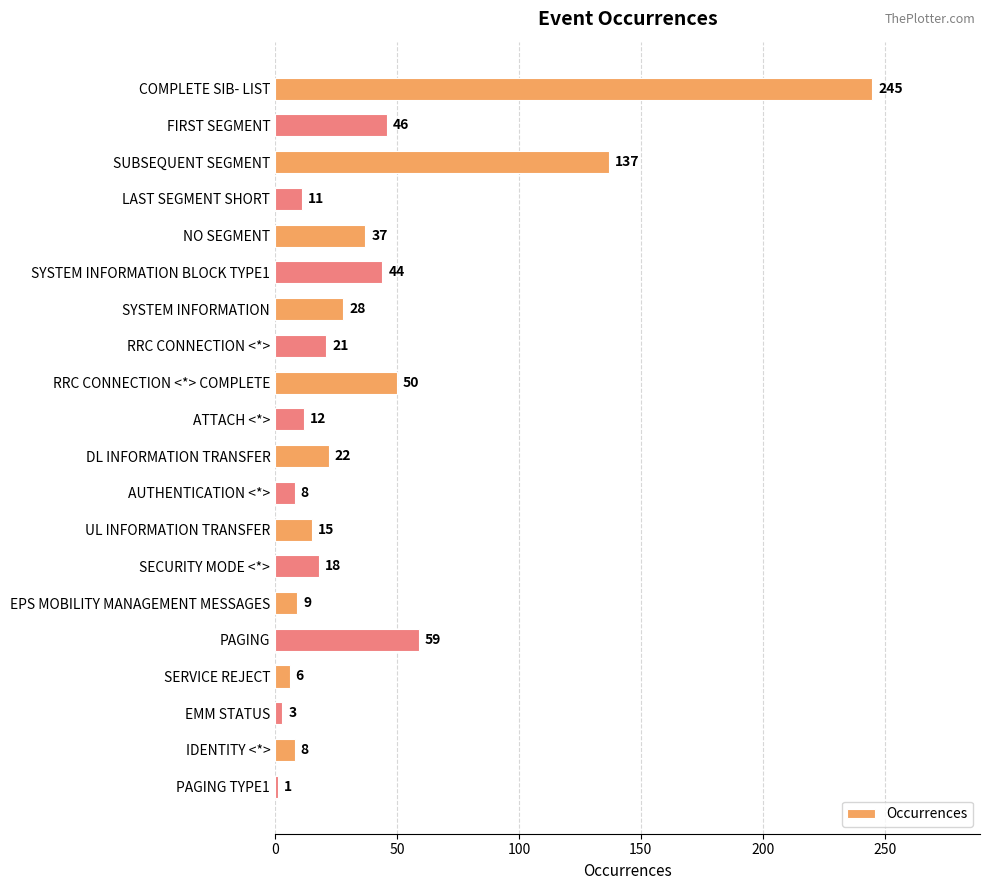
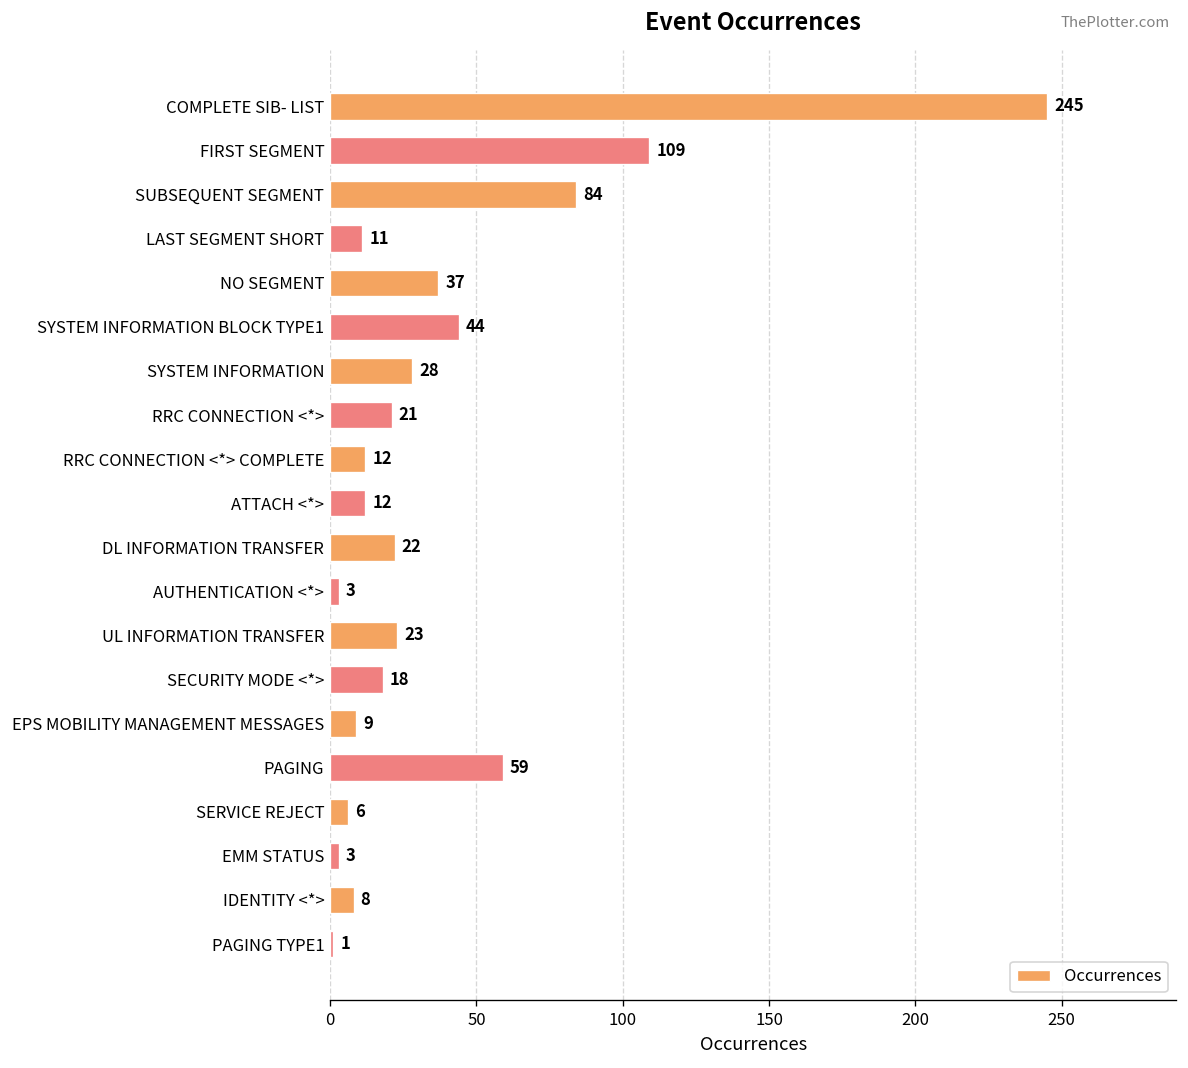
FIRST SEGMENT: 46 -> 109
SUBSEQUENT SEGMENT: 137 -> 84
RRC CONNECTION <*> COMPLETE: 50 -> 12
AUTHENTICATION <*>: 8 -> 3
UL INFORMATION TRANSFER: 15 -> 23
